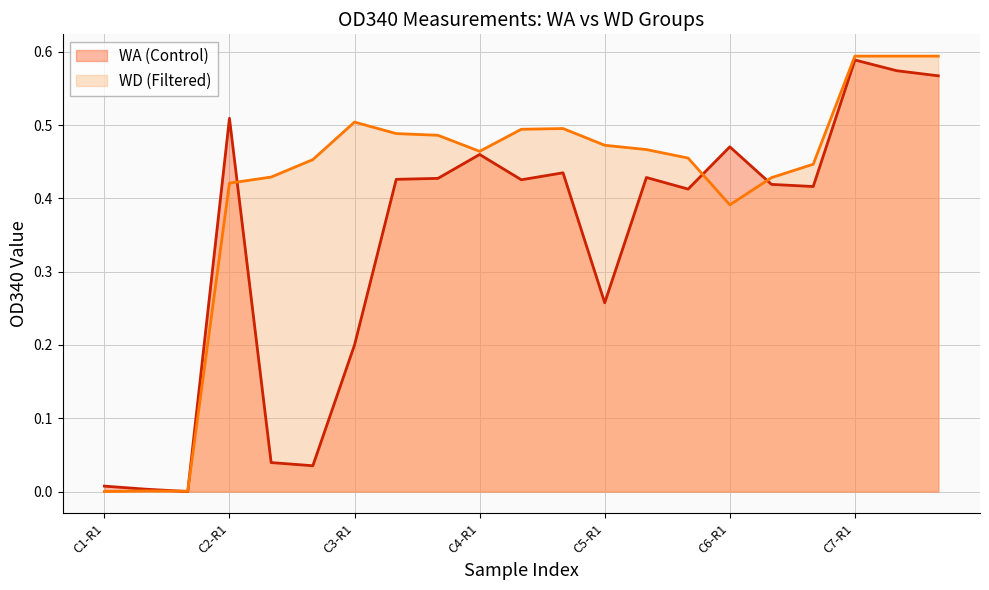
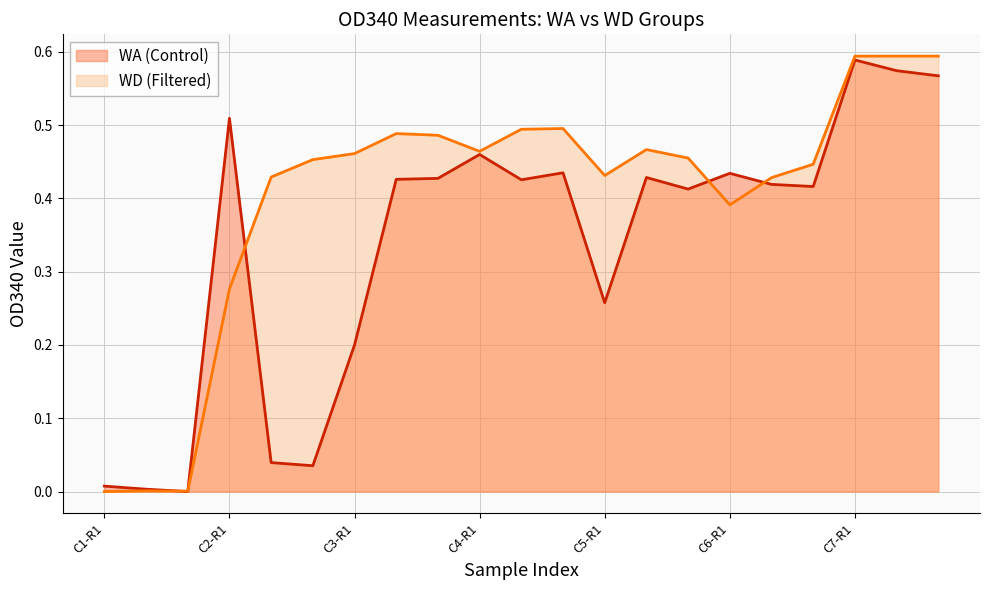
WD (Filtered), C2-R1: 0.42 -> 0.28
WD (Filtered), C3-R1: 0.50 -> 0.46
WD (Filtered), C5-R1: 0.47 -> 0.43
WA (Control), C6-R1: 0.47 -> 0.43
